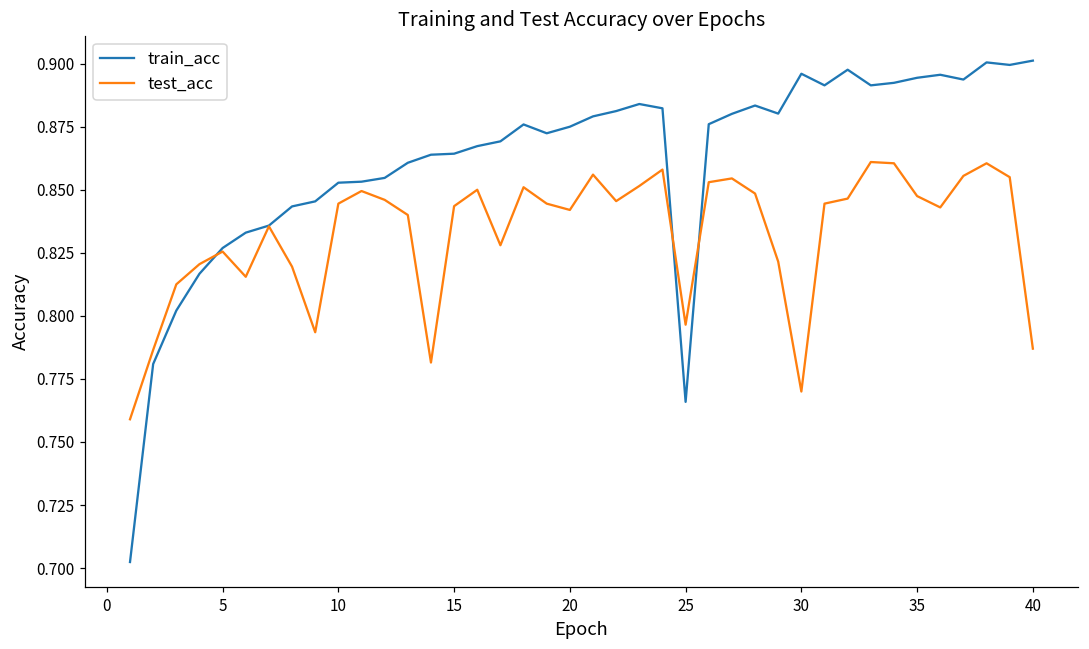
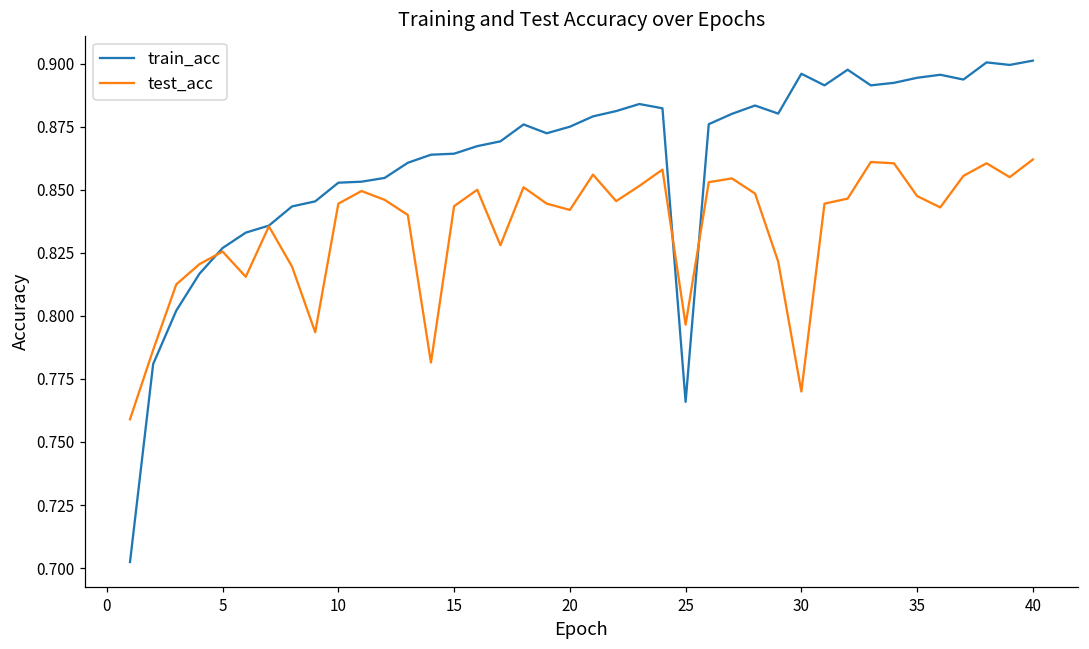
test_acc, 40: 0.787 -> 0.862
